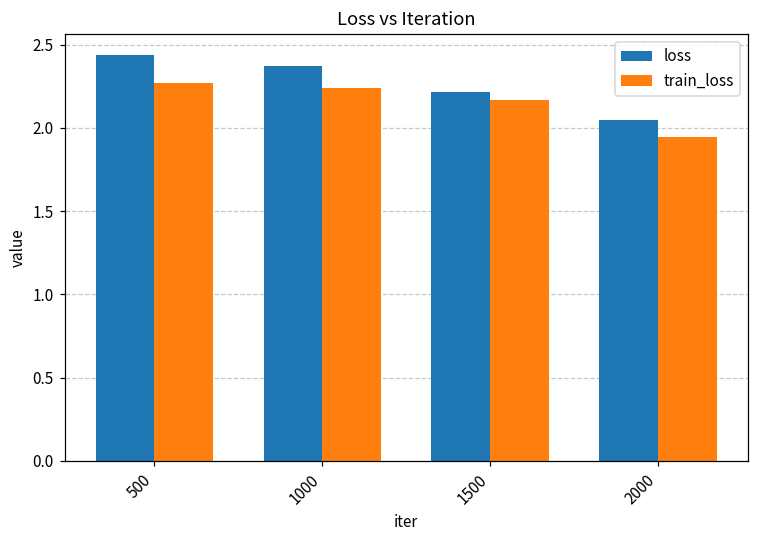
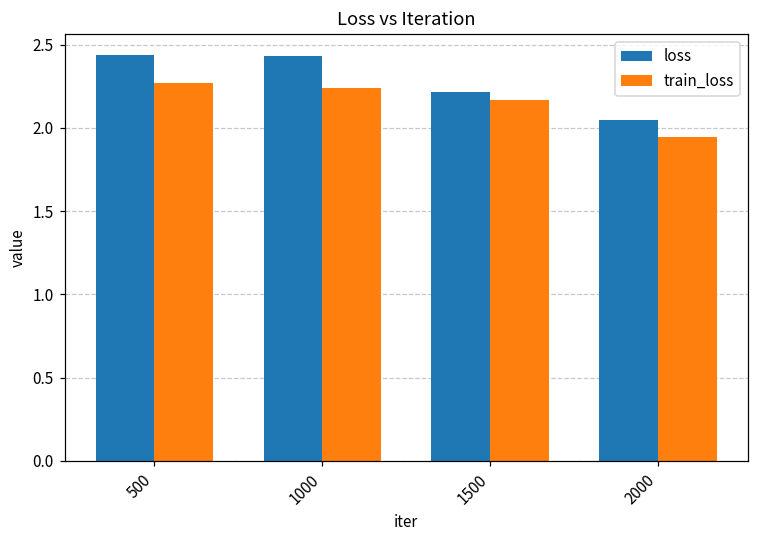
loss, 1000: 2.37 -> 2.43
